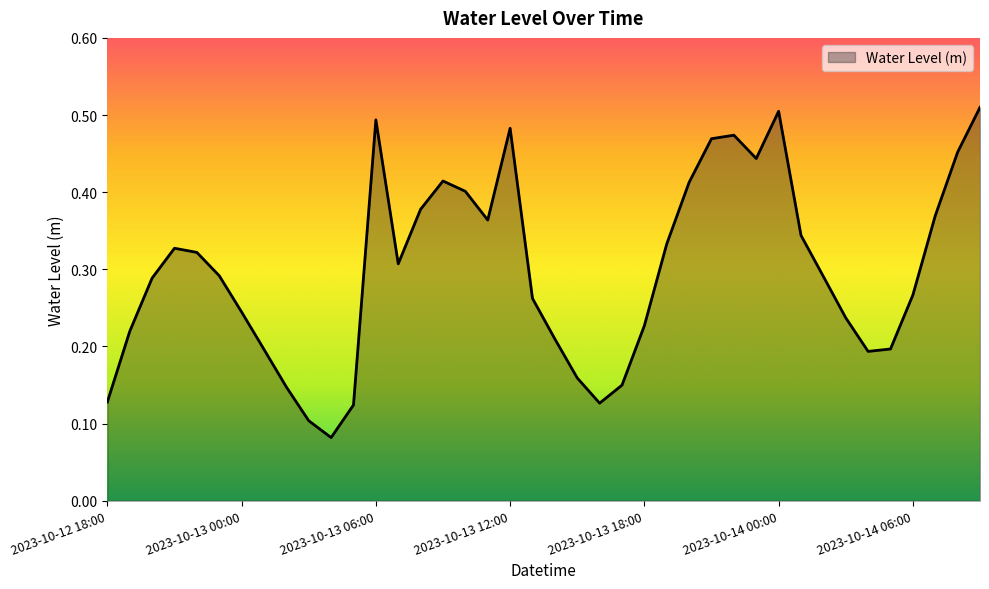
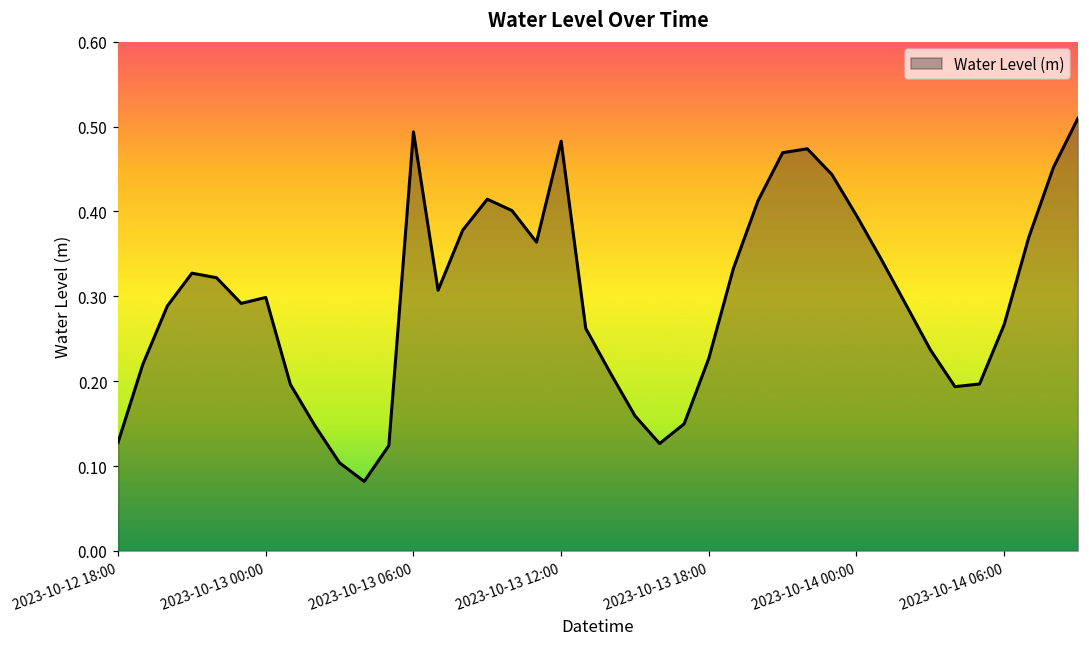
2023-10-13 00:00: 0.24 -> 0.30
2023-10-14 00:00: 0.50 -> 0.40
